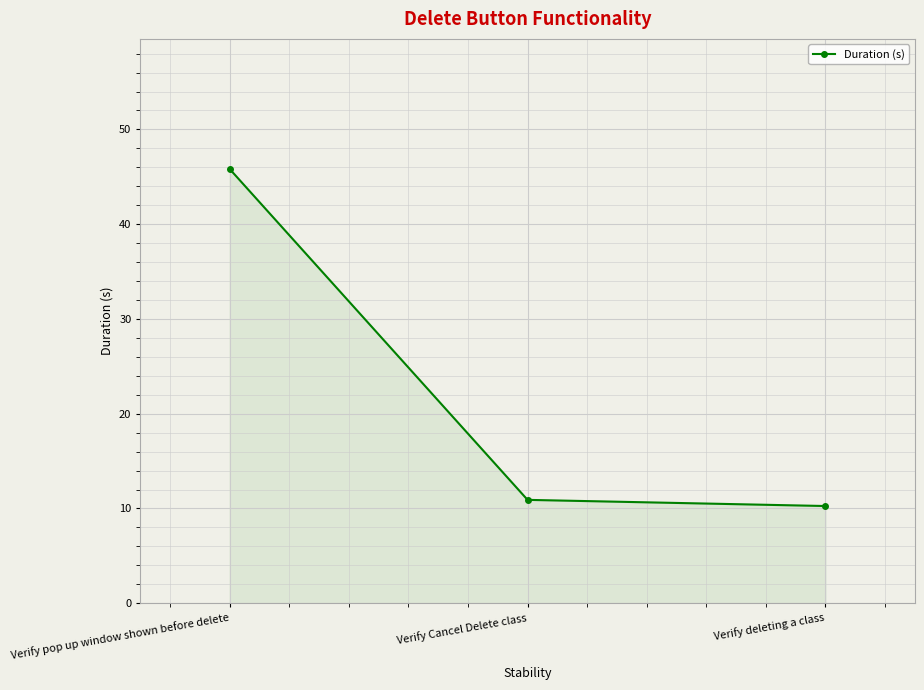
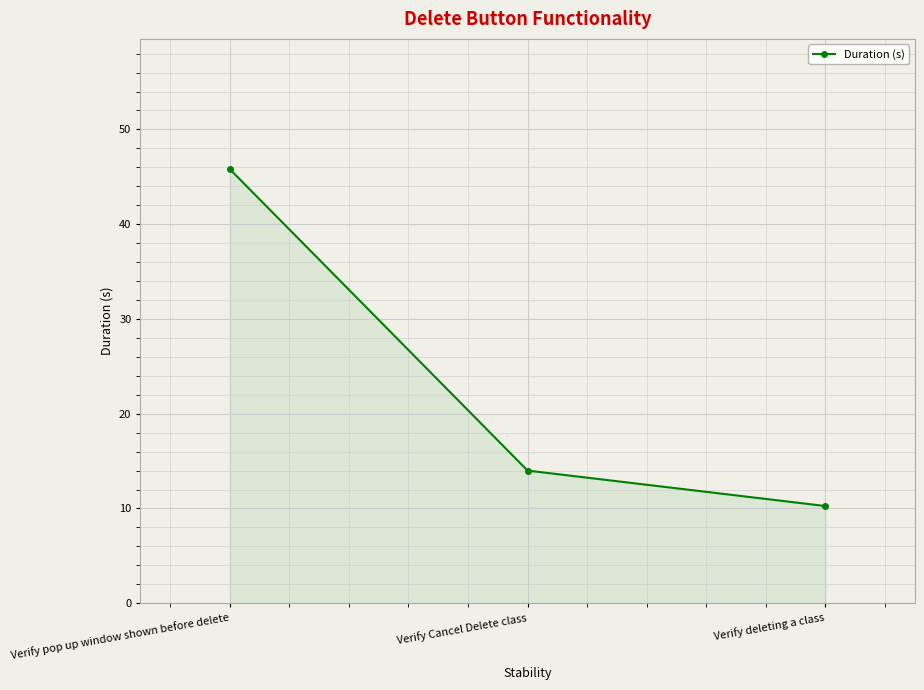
Verify Cancel Delete class: 11 -> 14
